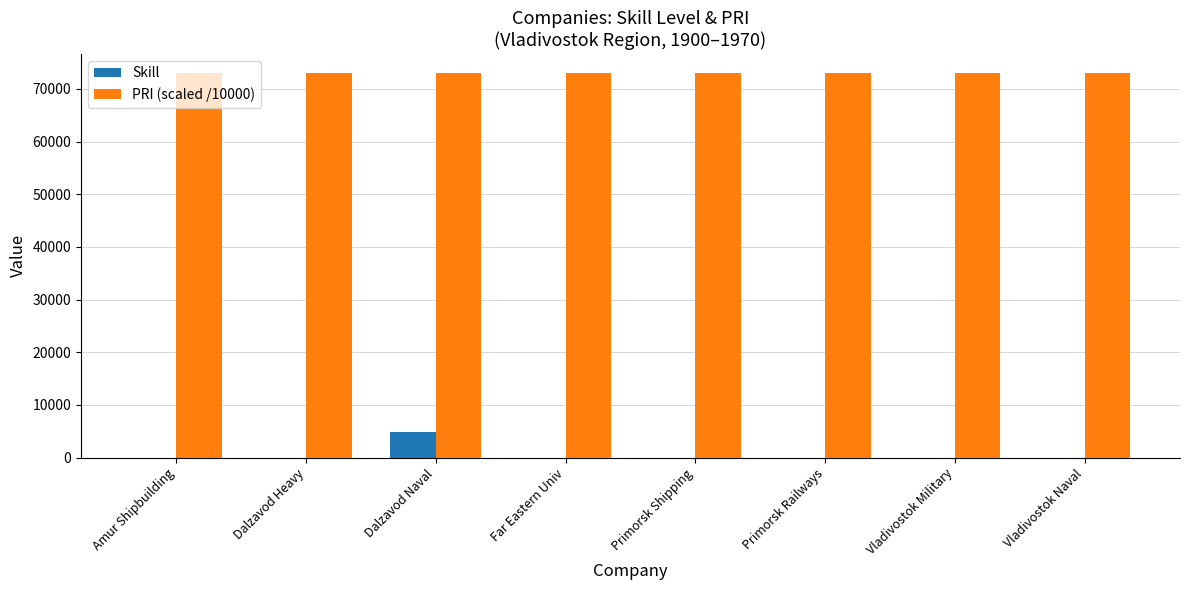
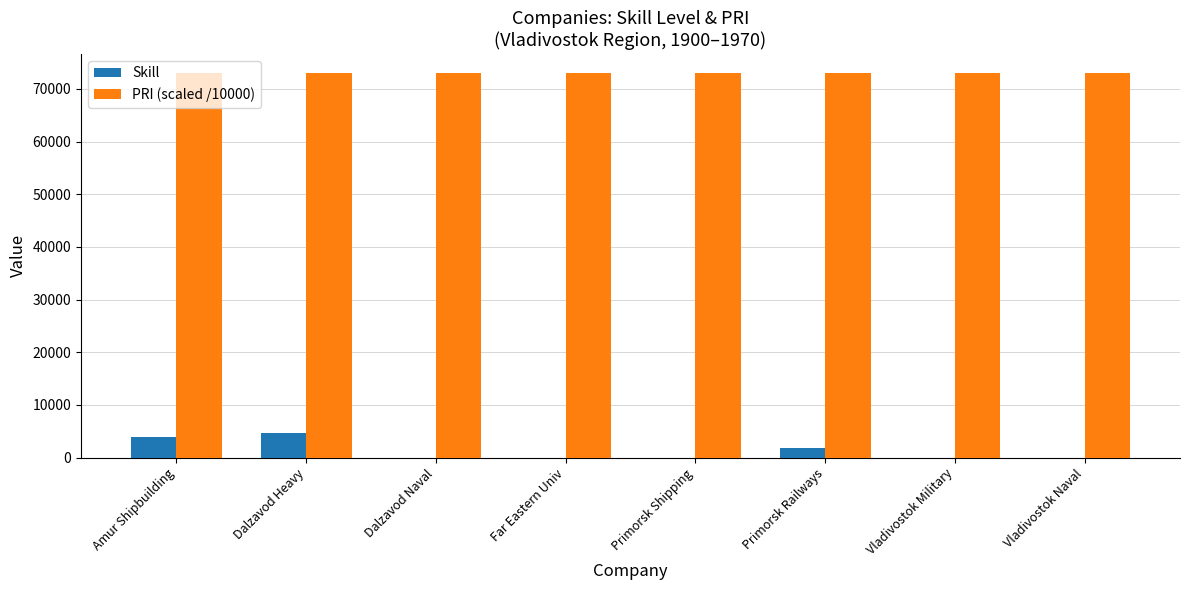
Skill, Amur Shipbuilding: 0 -> 4000
Skill, Dalzavod Heavy: 0 -> 5000
Skill, Dalzavod Naval: 5000 -> 0
Skill, Primorsk Railways: 0 -> 2000
